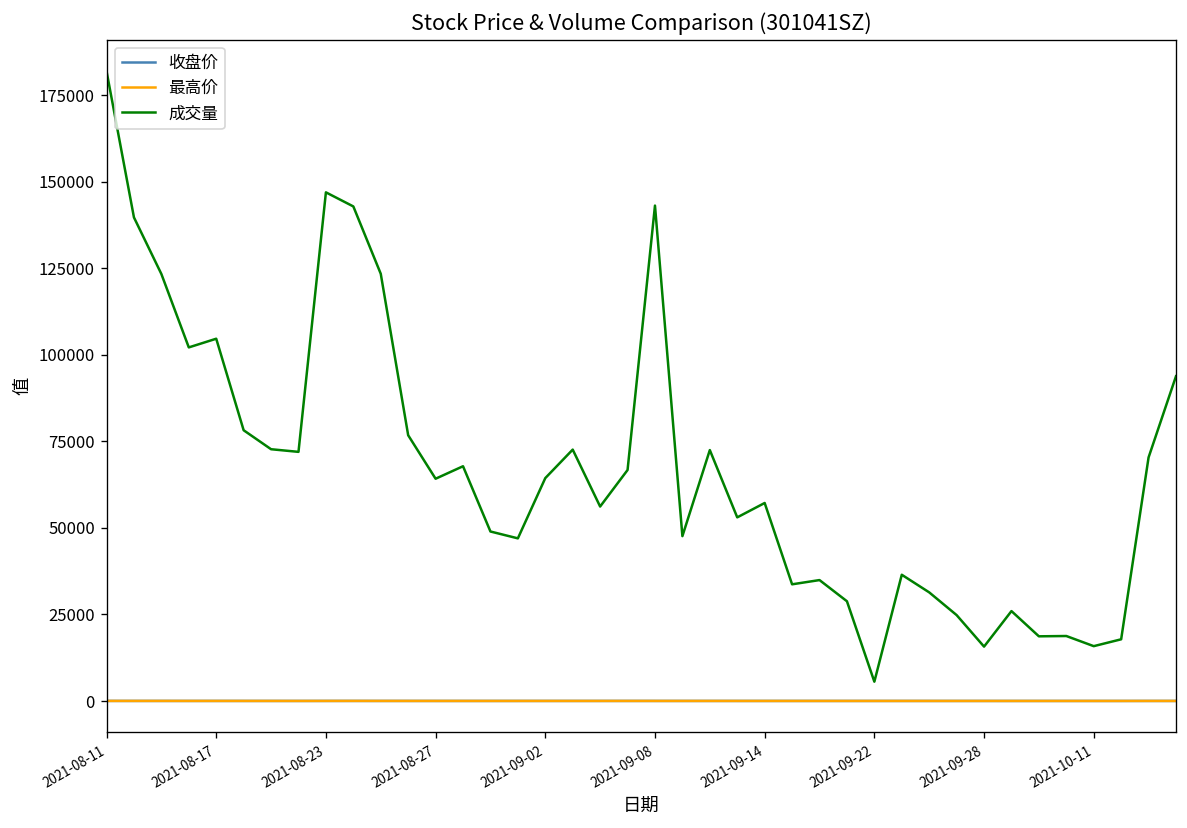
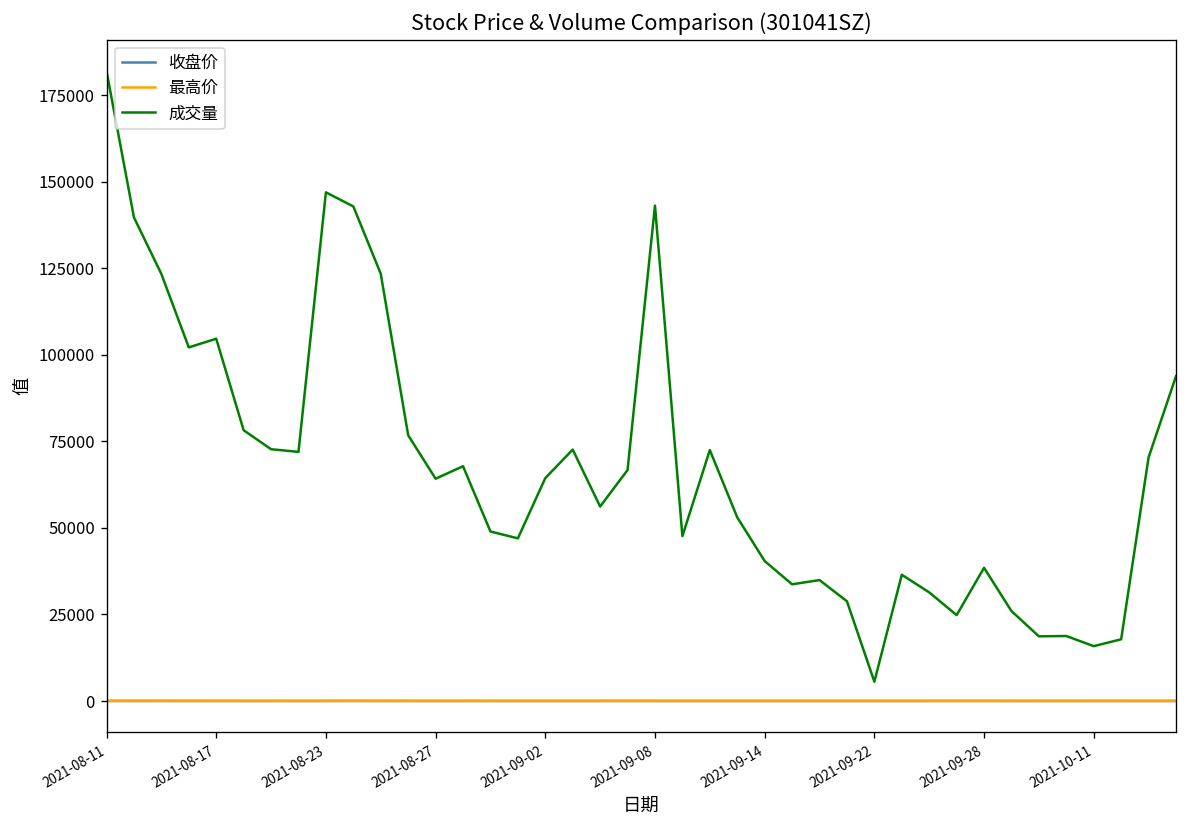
成交量, 2021-09-14: 57000 -> 40000
成交量, 2021-09-28: 16000 -> 38000
